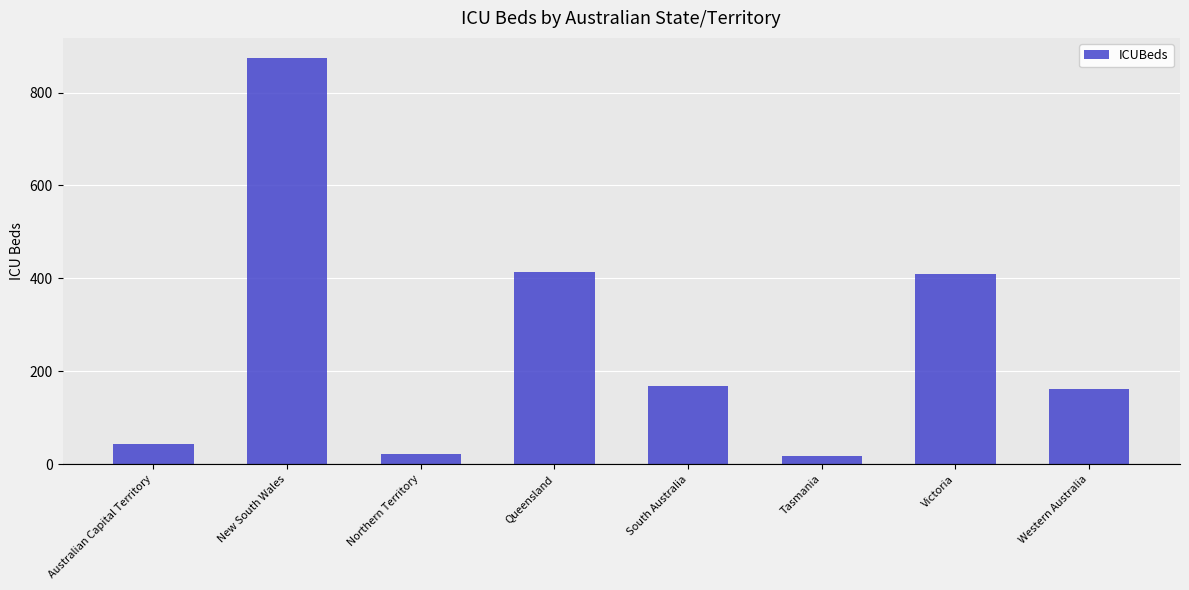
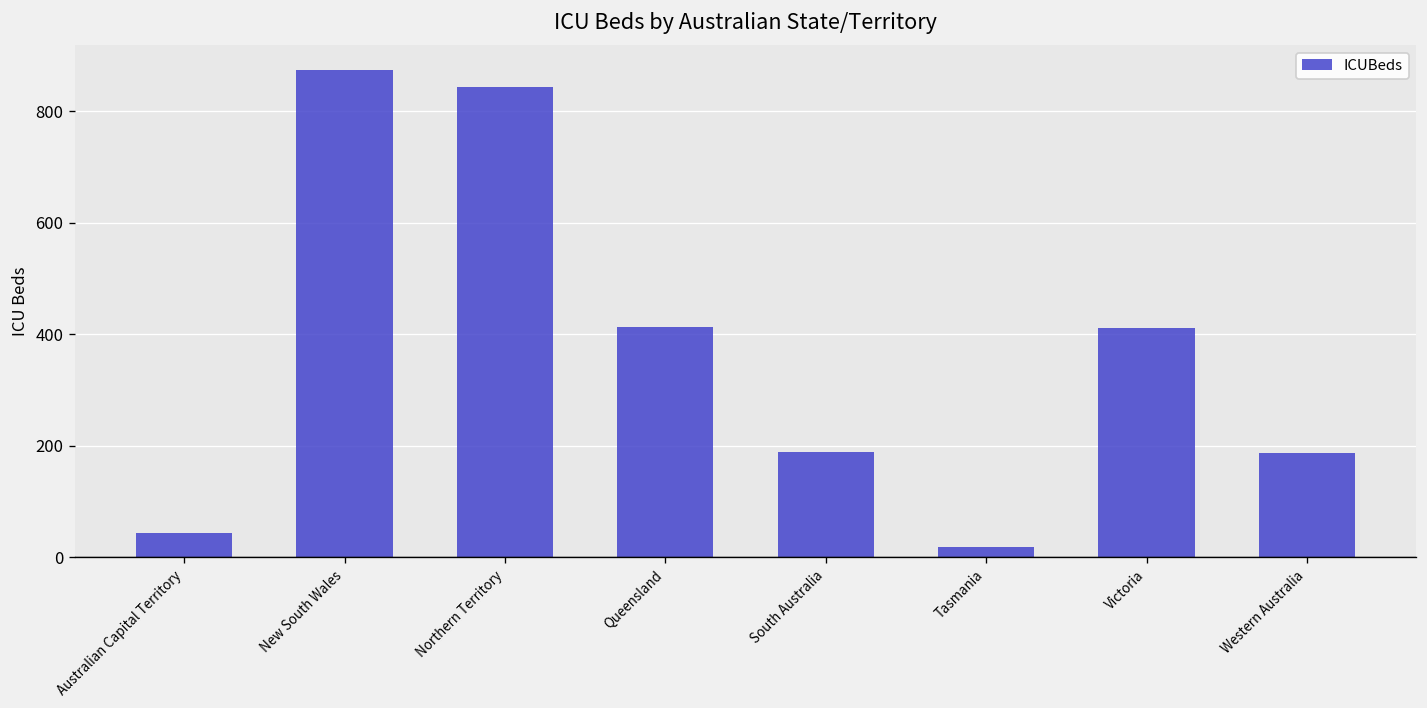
Northern Territory: 20 -> 840
South Australia: 170 -> 190
Western Australia: 160 -> 190
